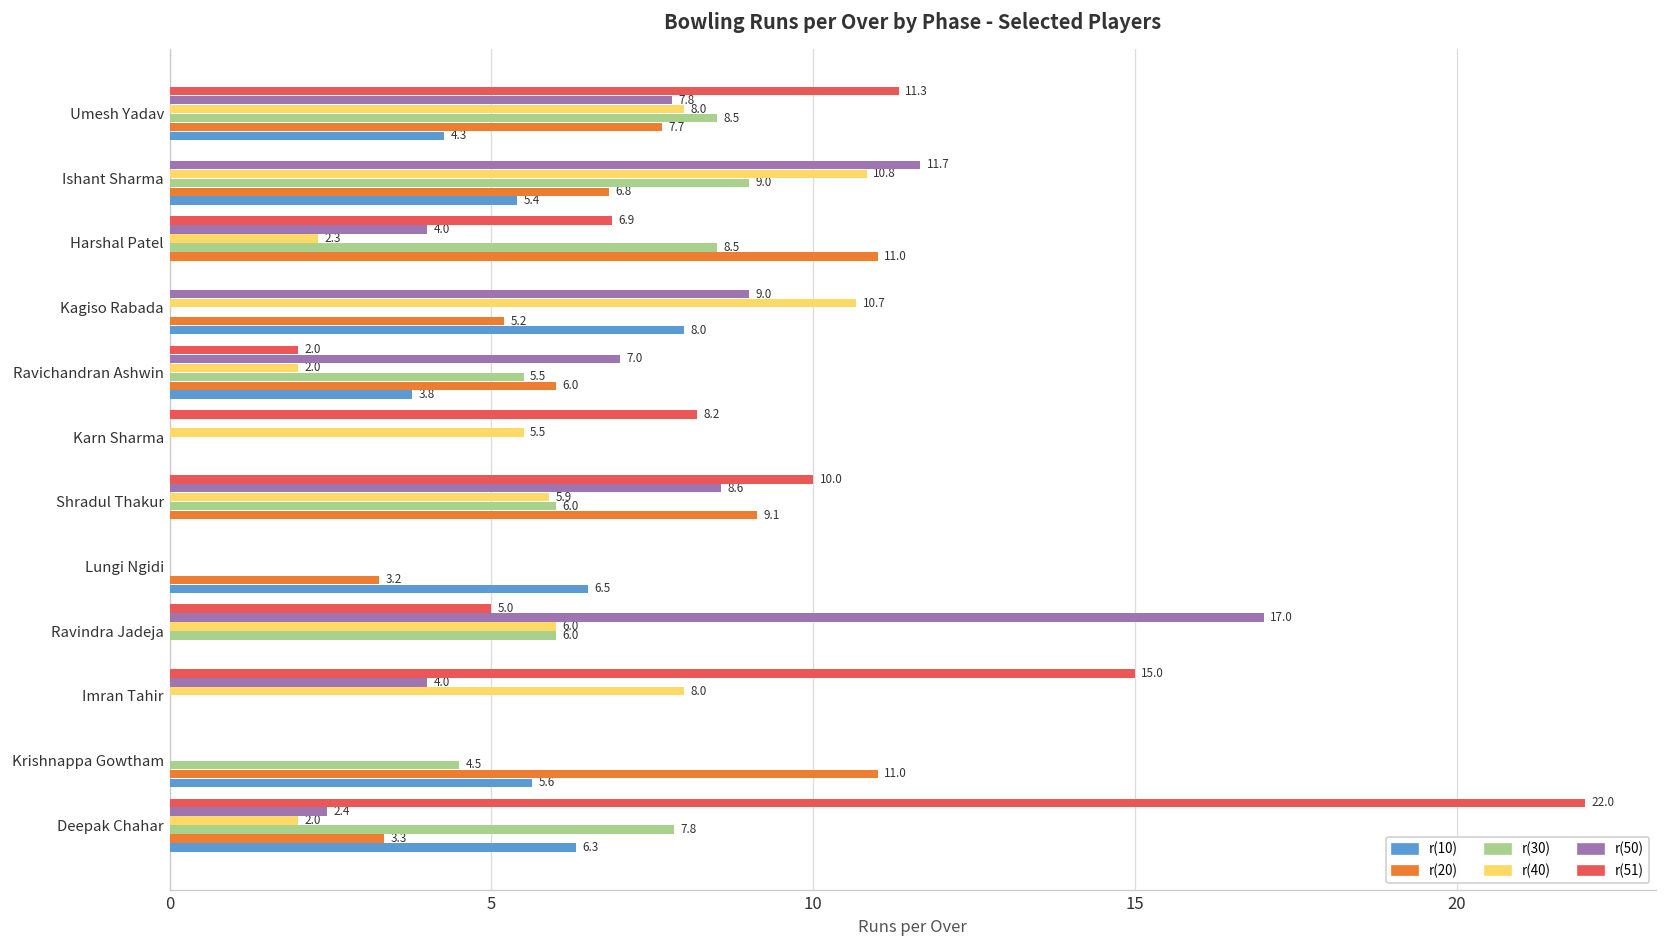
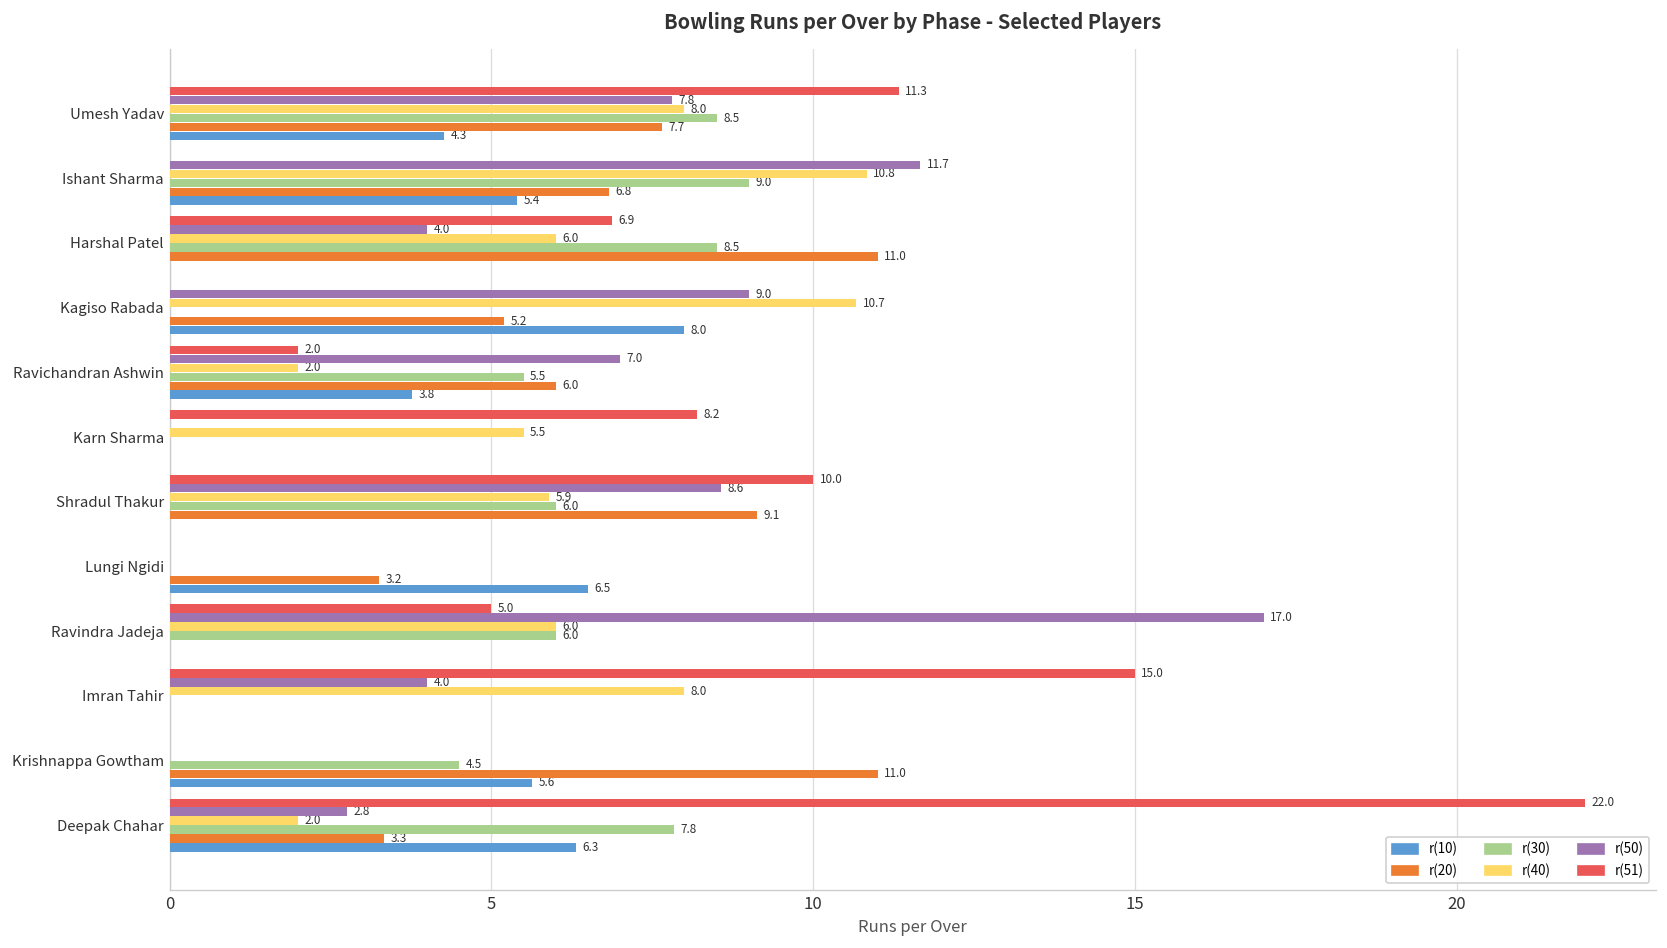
r(40), Harshal Patel: 2.3 -> 6.0
r(50), Deepak Chahar: 2.4 -> 2.8
